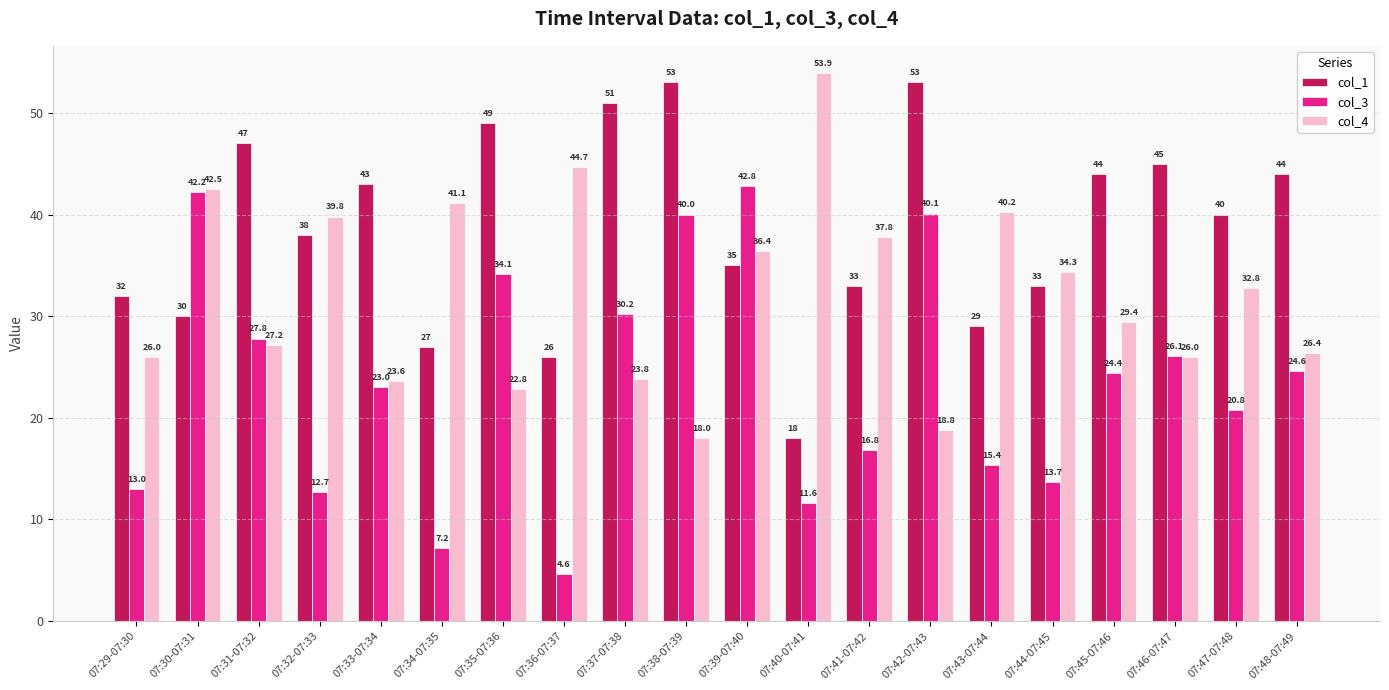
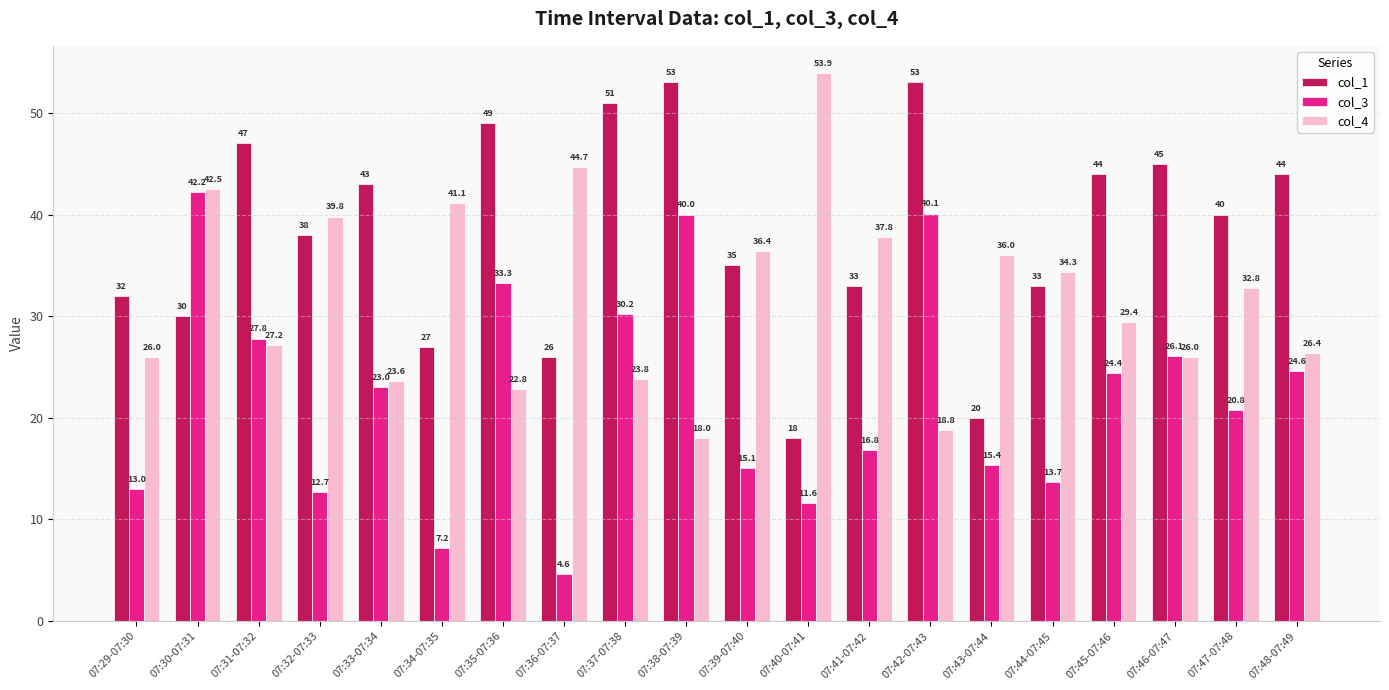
col_3, 07:35-07:36: 34.1 -> 33.3
col_3, 07:39-07:40: 42.8 -> 15.1
col_1, 07:43-07:44: 29 -> 20
col_4, 07:43-07:44: 40.2 -> 36.0
